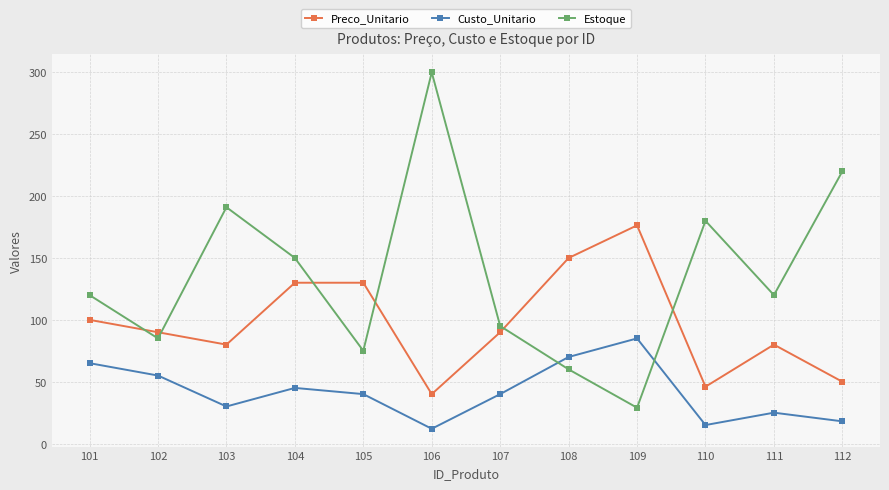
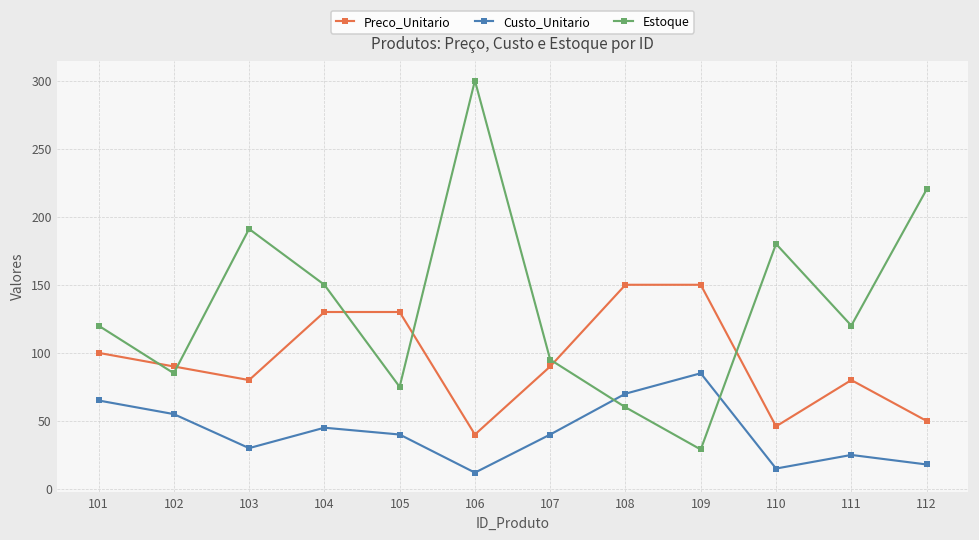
Preco_Unitario, 109: 176 -> 150
